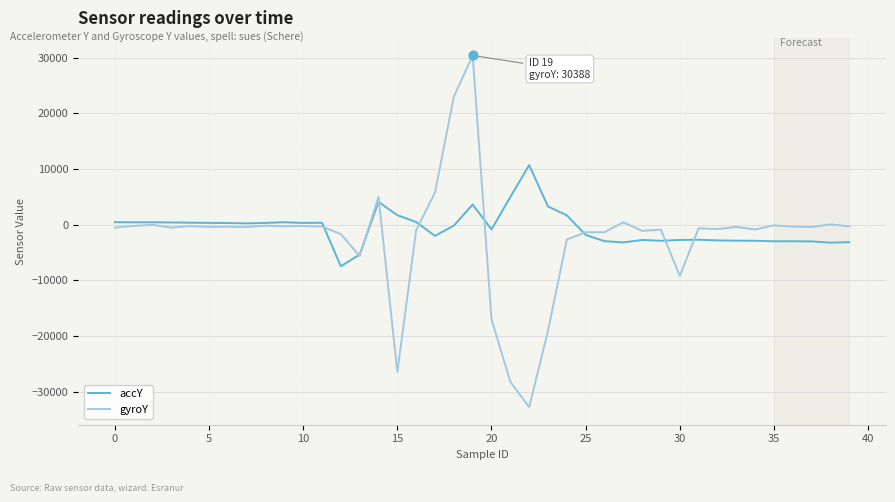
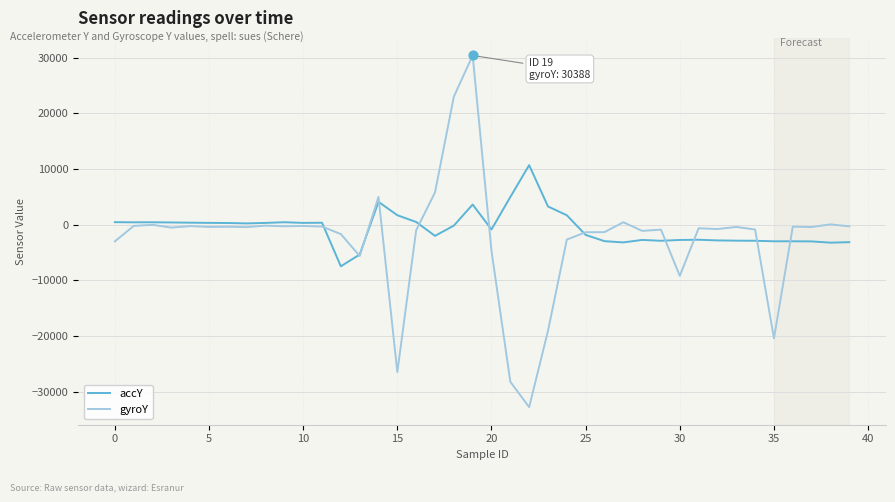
gyroY, 0: -1000 -> -3000
gyroY, 20: -17000 -> -5000
gyroY, 35: 0 -> -20000
